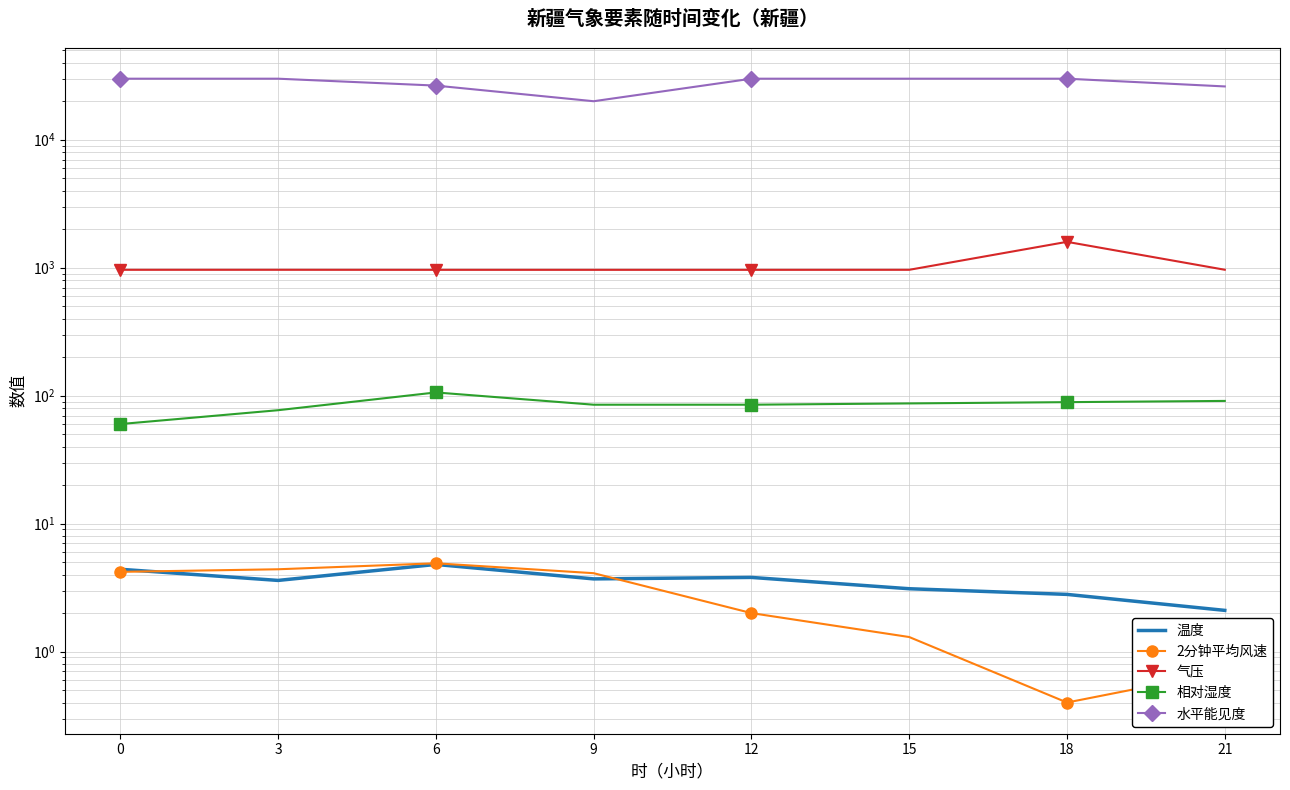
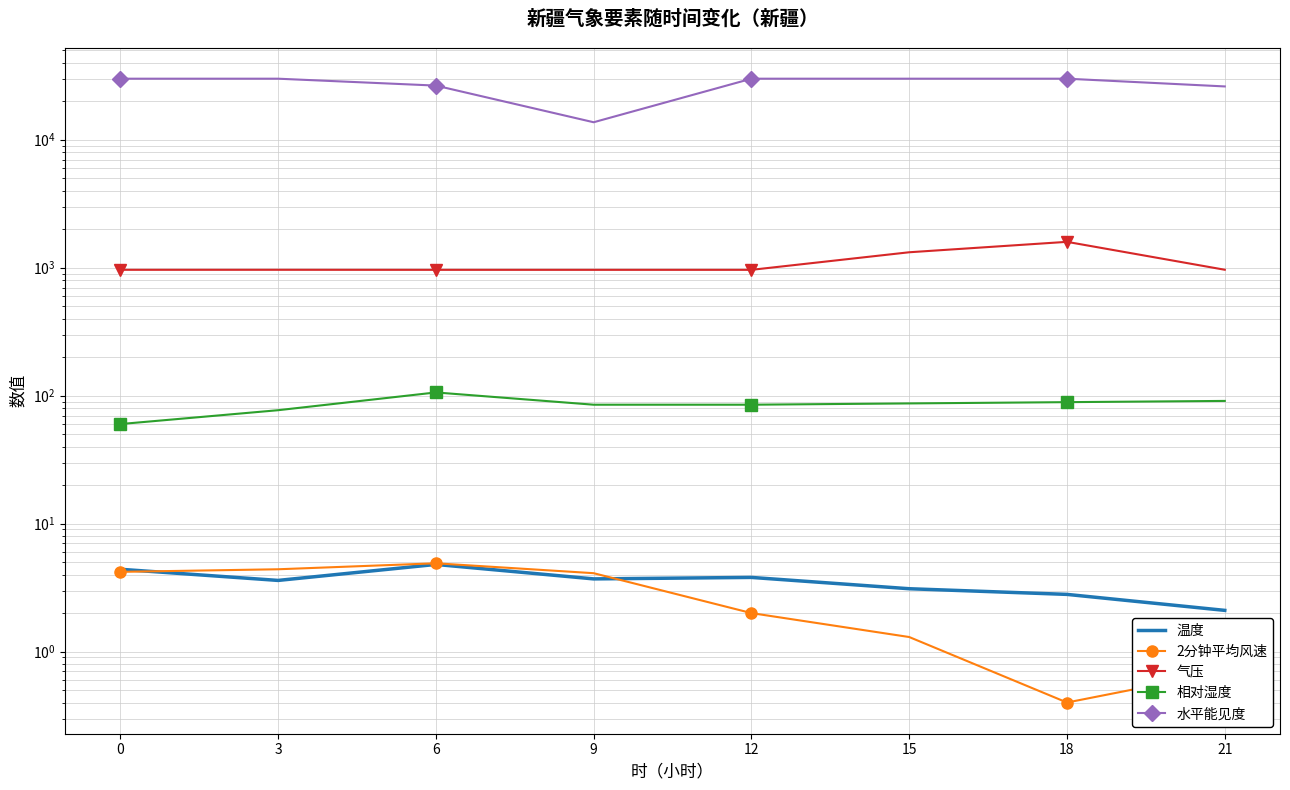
水平能见度, 9: 20000 -> 14000
气压, 15: 1000 -> 1300
